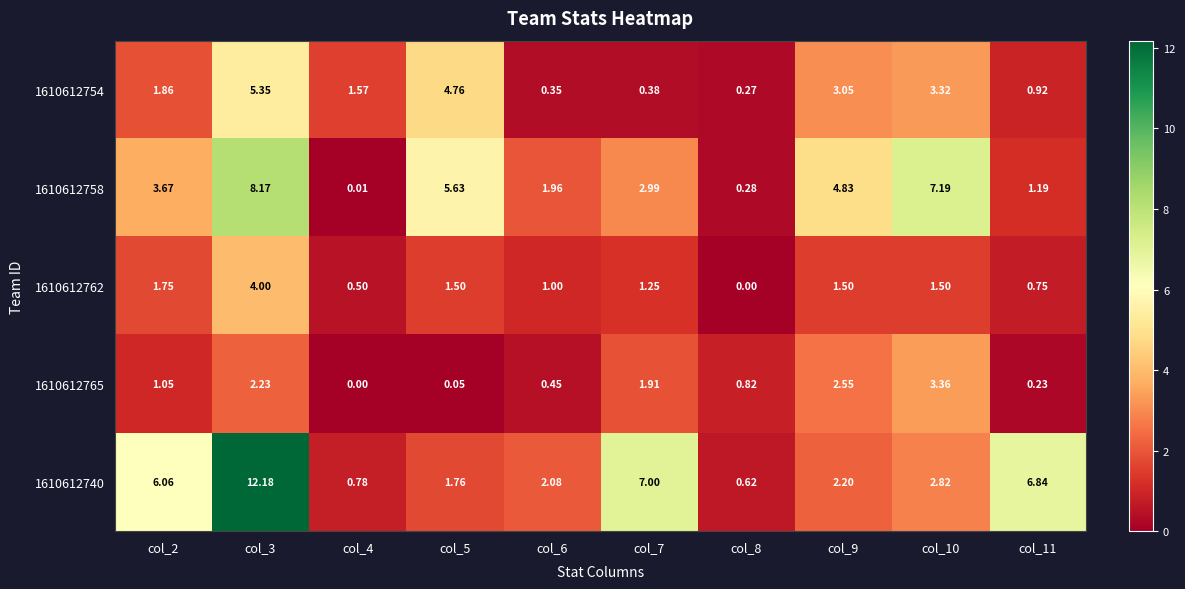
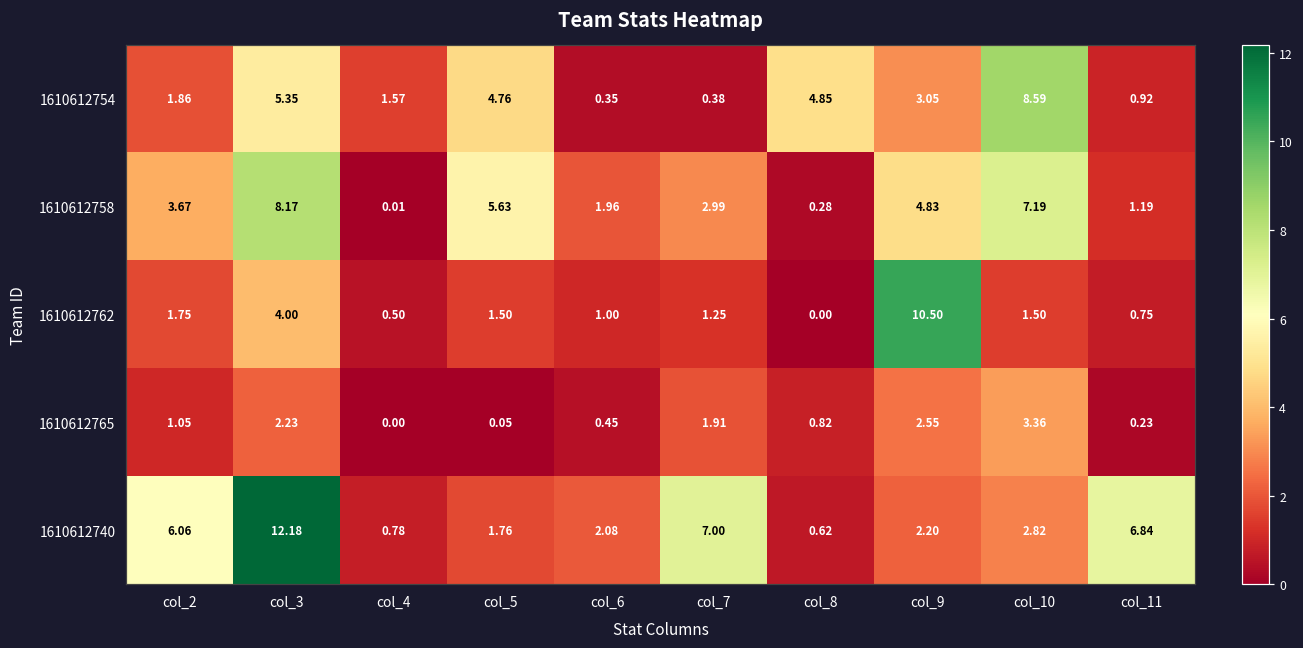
1610612754, col_8: 0.27 -> 4.85
1610612754, col_10: 3.32 -> 8.59
1610612762, col_9: 1.50 -> 10.50
